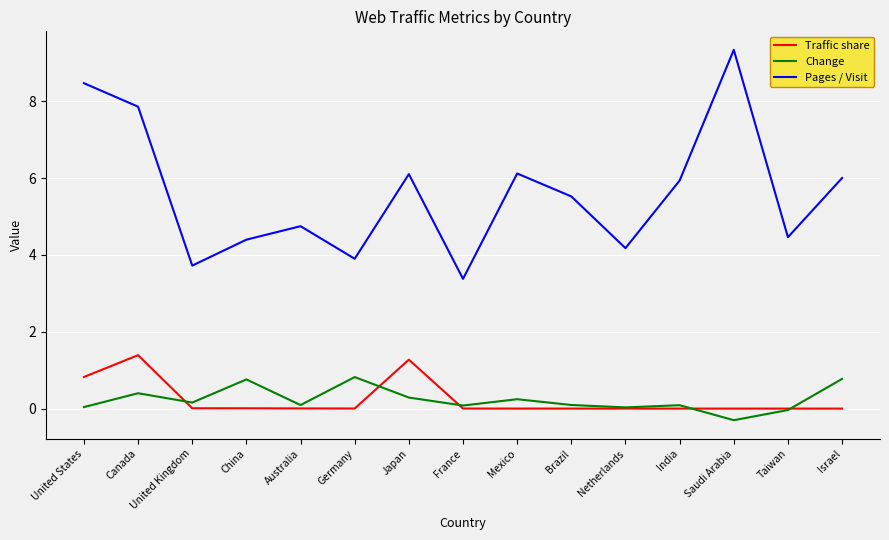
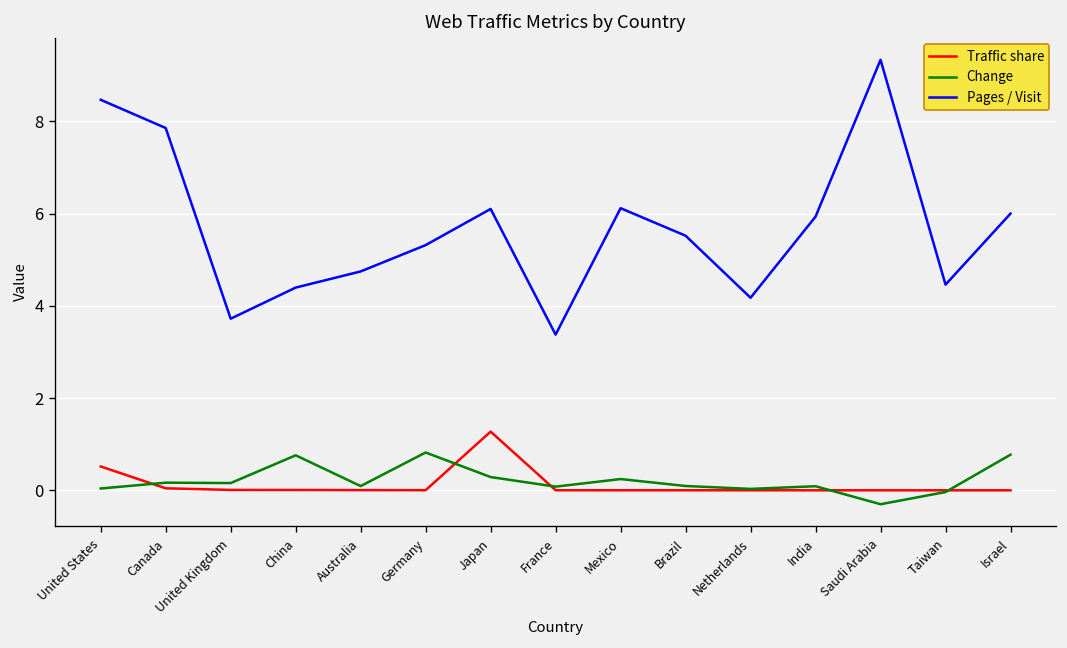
Traffic share, United States: 0.8 -> 0.5
Traffic share, Canada: 1.4 -> 0.0
Change, Canada: 0.4 -> 0.2
Pages / Visit, Germany: 3.9 -> 5.3
